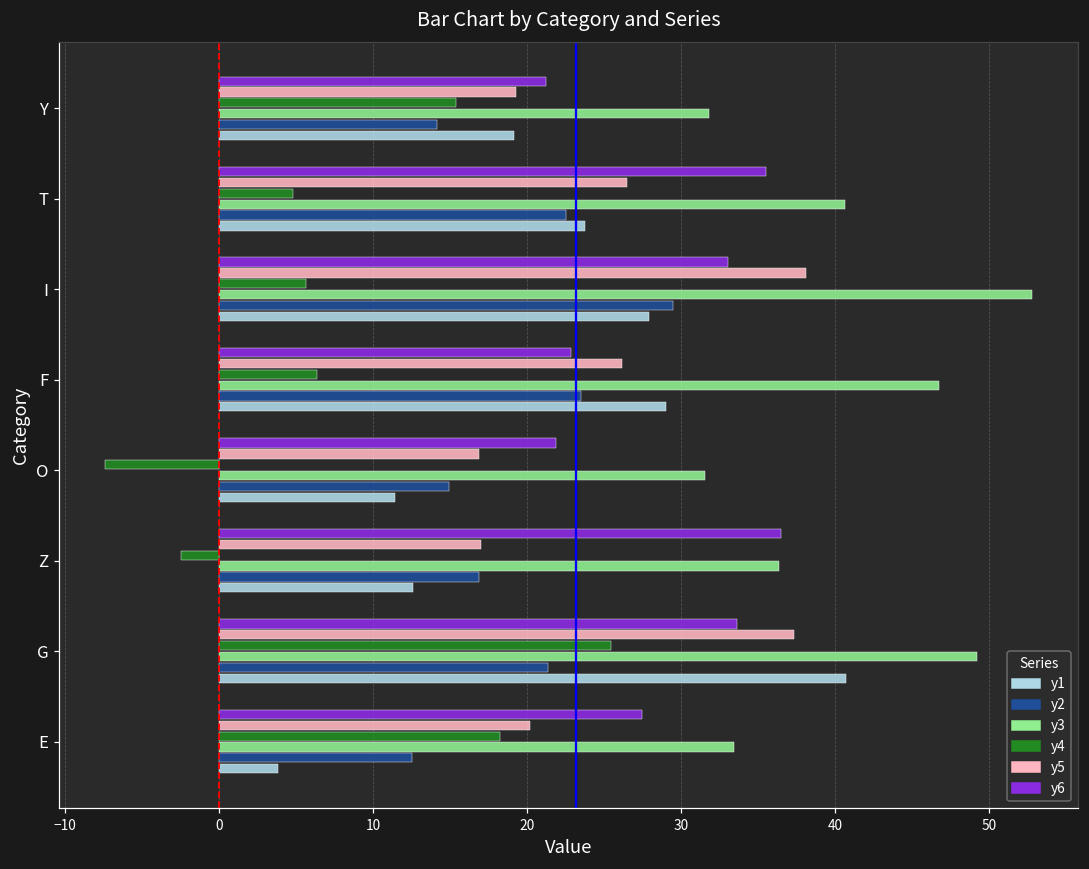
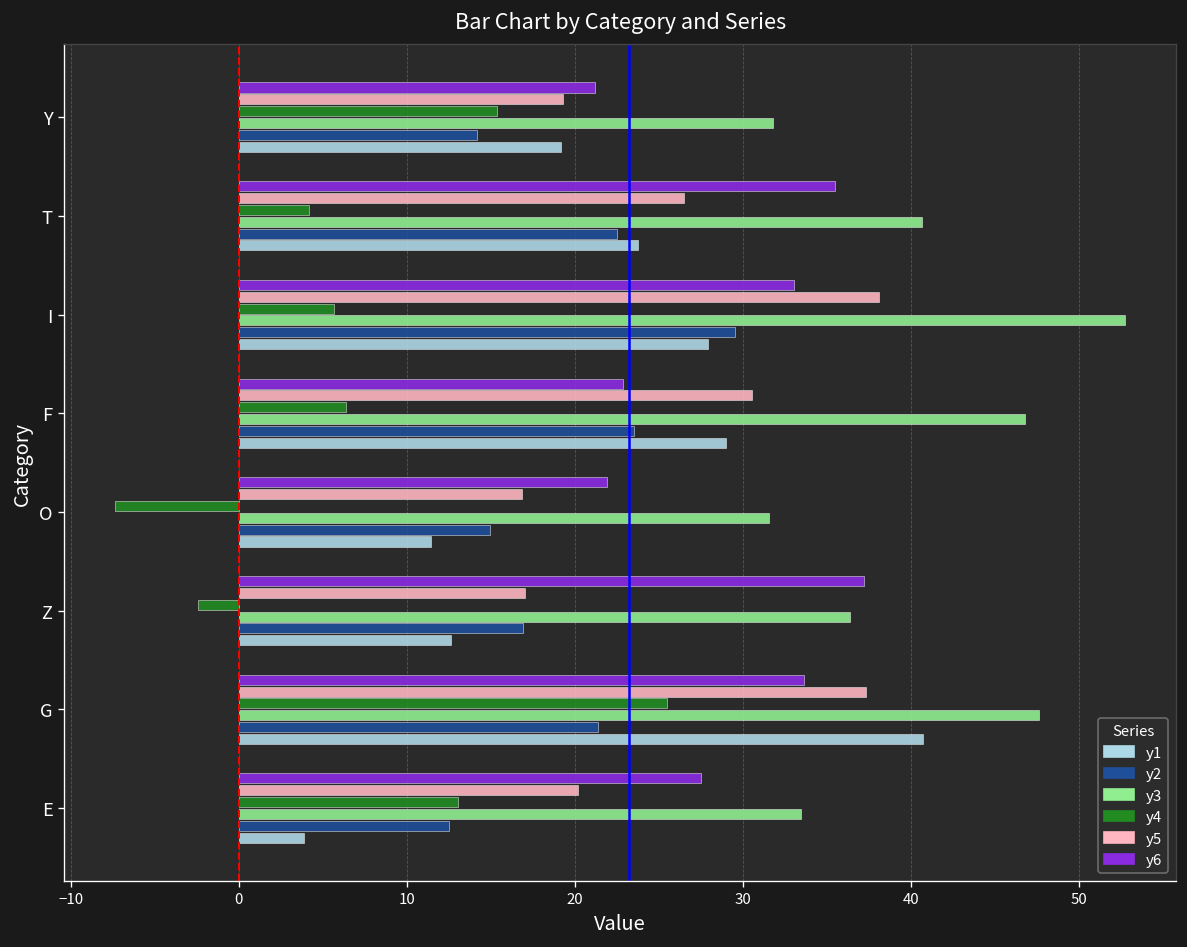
y4, T: 4.8 -> 4.2
y5, F: 26.1 -> 30.6
y6, Z: 36.5 -> 37.2
y3, G: 49.2 -> 47.6
y4, E: 18.2 -> 13.1
